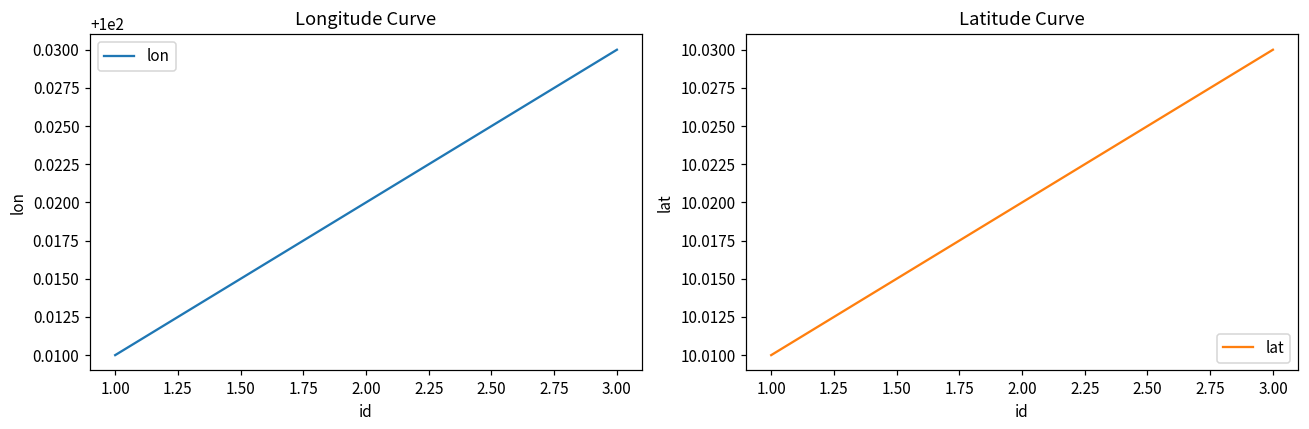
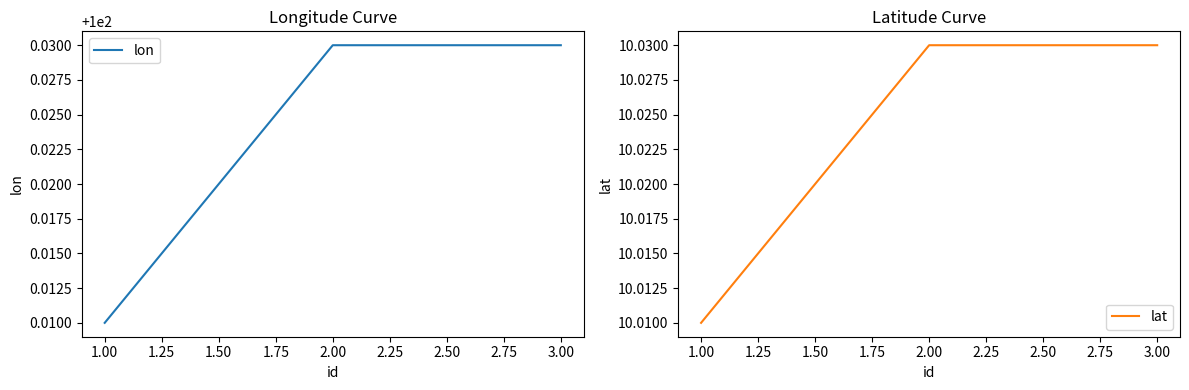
Longitude Curve, 2.00: 100.02 -> 100.03
Latitude Curve, 2.00: 10.02 -> 10.03
